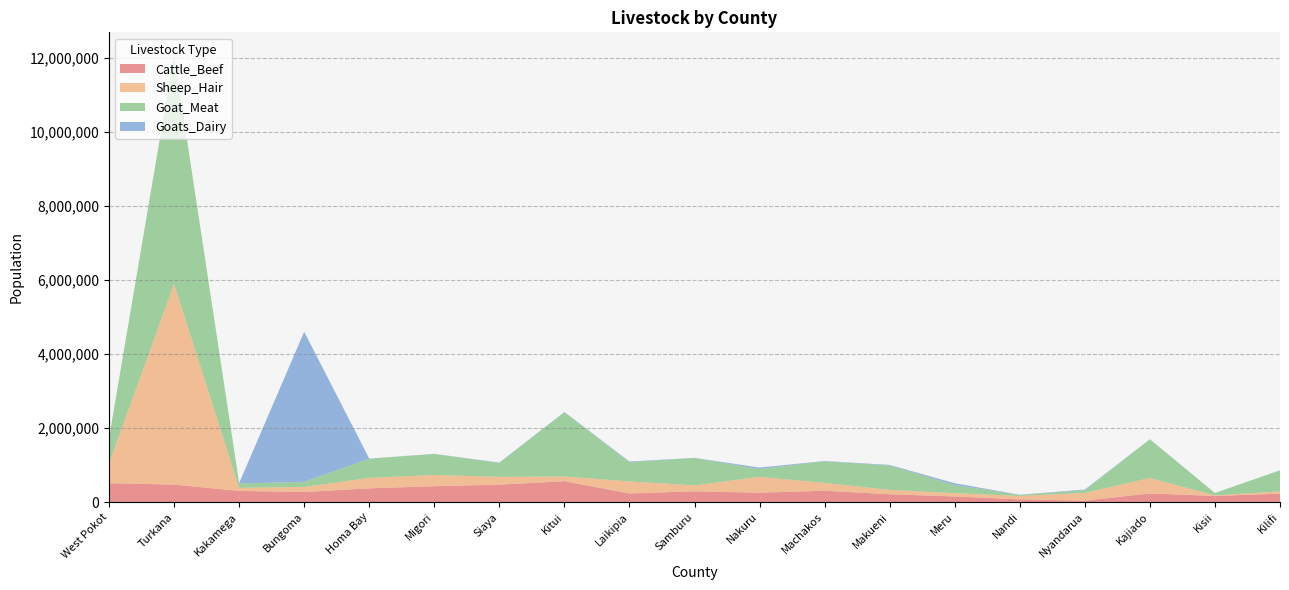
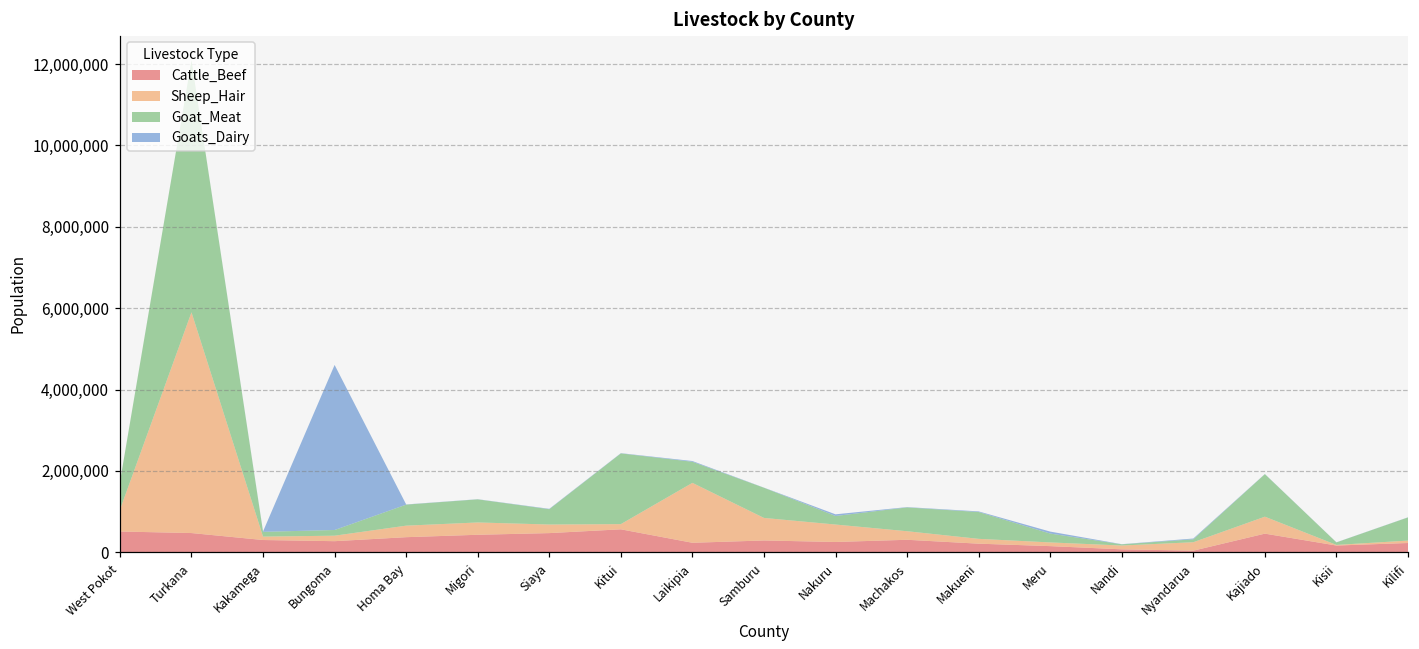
Sheep_Hair, Laikipia: 300,000 -> 1,500,000
Sheep_Hair, Samburu: 200,000 -> 600,000
Cattle_Beef, Kajiado: 200,000 -> 500,000
